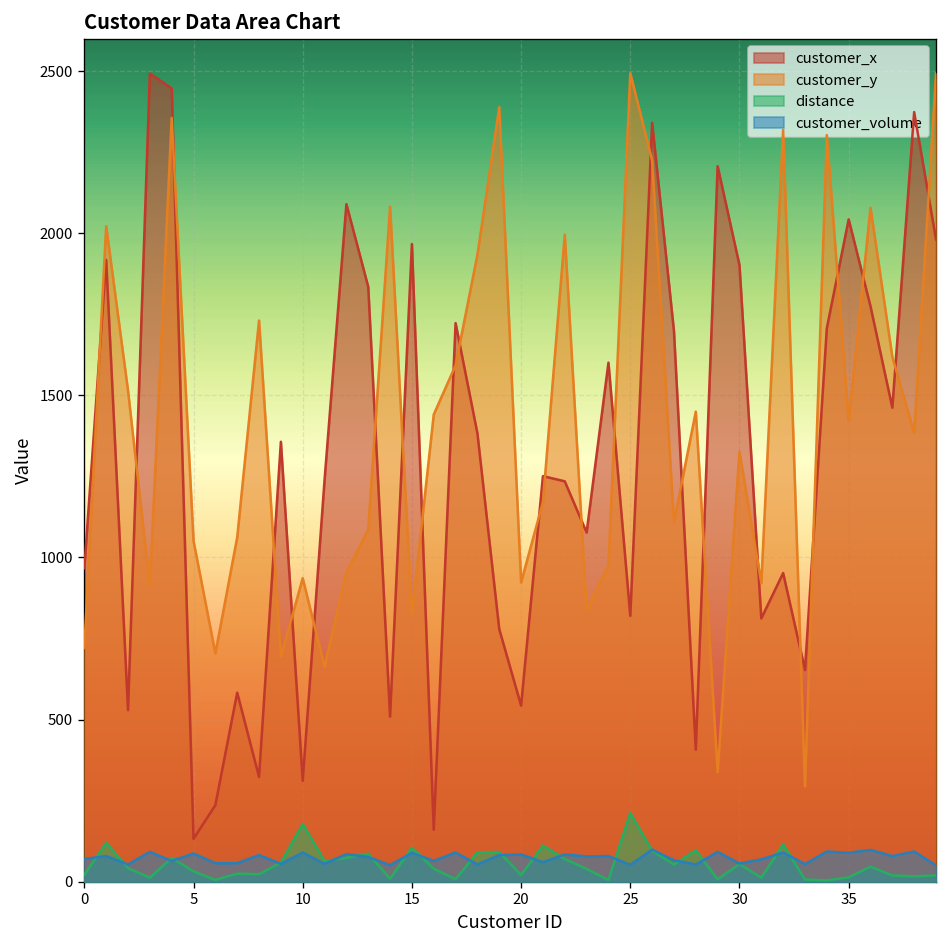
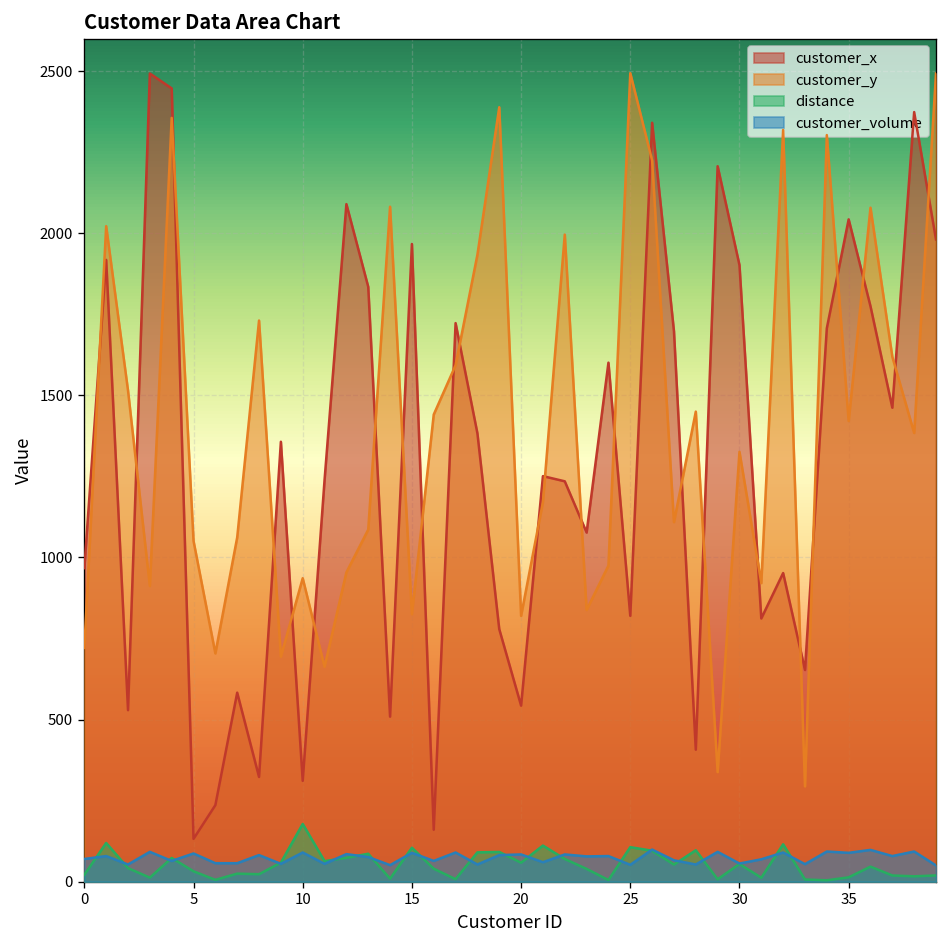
customer_y, 20: 920 -> 820
distance, 20: 20 -> 60
distance, 25: 210 -> 110
